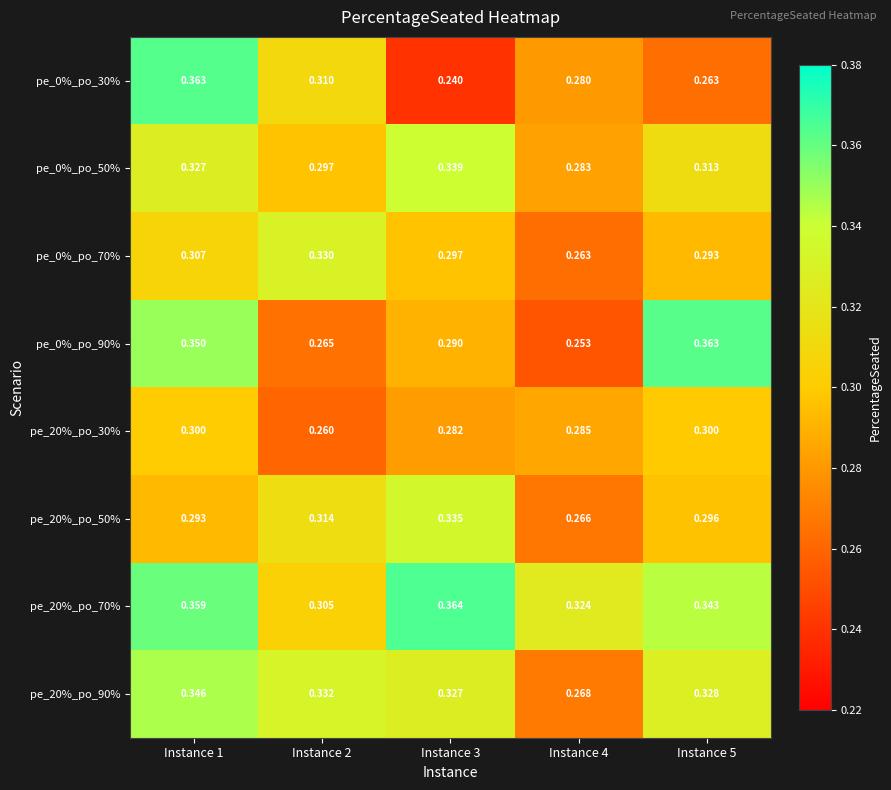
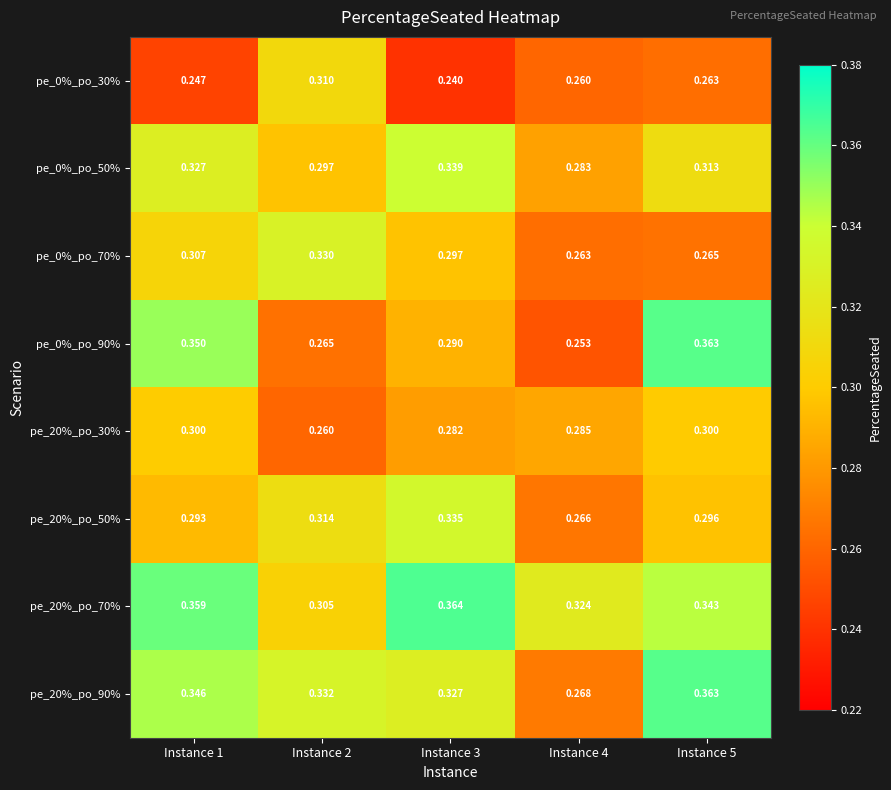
pe_0%_po_30%, Instance 1: 0.363 -> 0.247
pe_0%_po_30%, Instance 4: 0.280 -> 0.260
pe_0%_po_70%, Instance 5: 0.293 -> 0.265
pe_20%_po_90%, Instance 5: 0.328 -> 0.363
